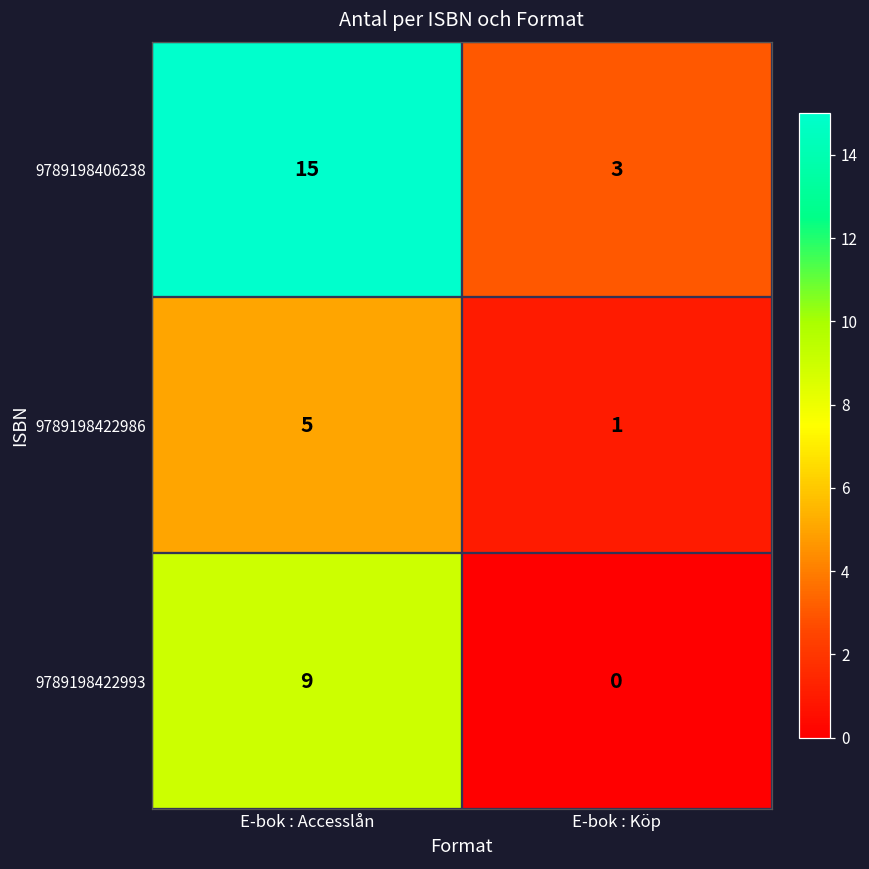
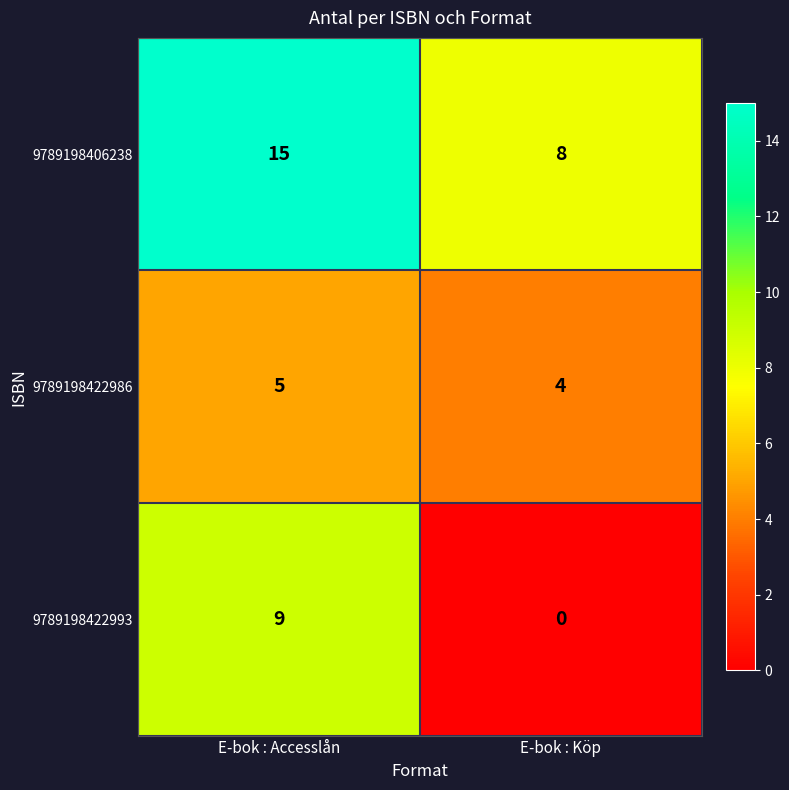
9789198406238, E-bok : Köp: 3 -> 8
9789198422986, E-bok : Köp: 1 -> 4
